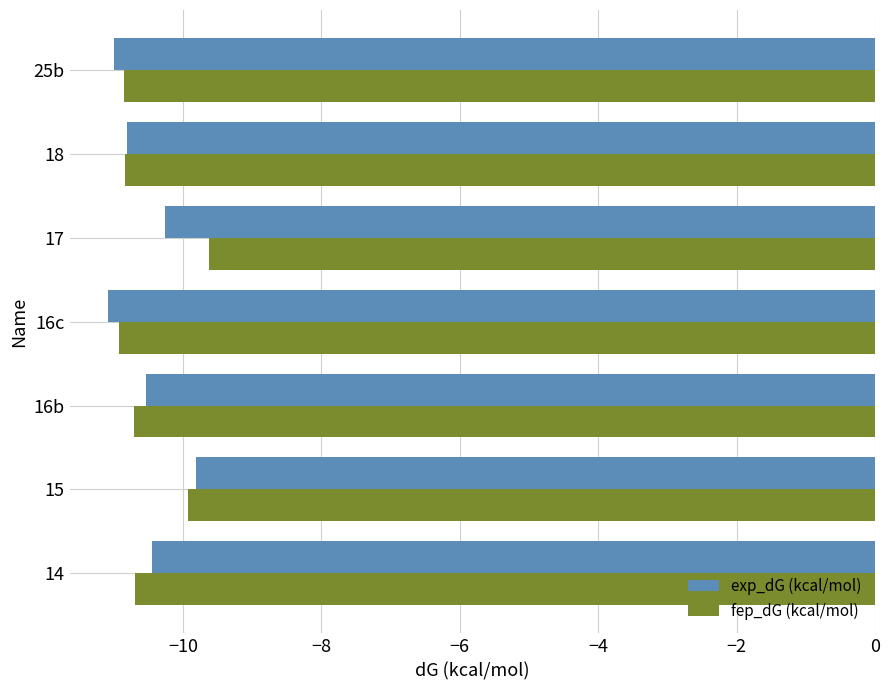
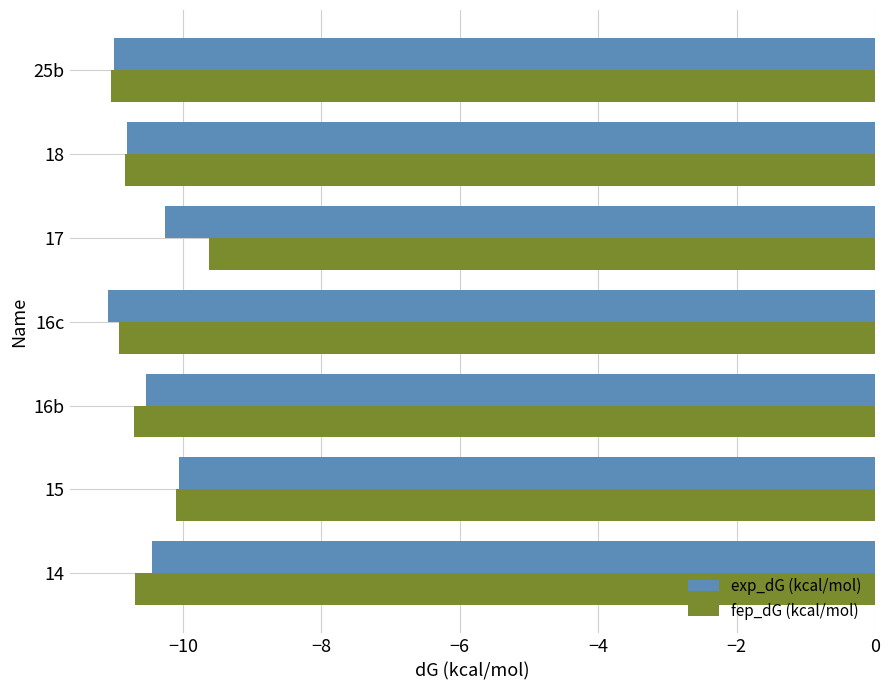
fep_dG (kcal/mol), 25b: -10.8 -> -11.0
exp_dG (kcal/mol), 15: -9.8 -> -10.1
fep_dG (kcal/mol), 15: -9.9 -> -10.1
